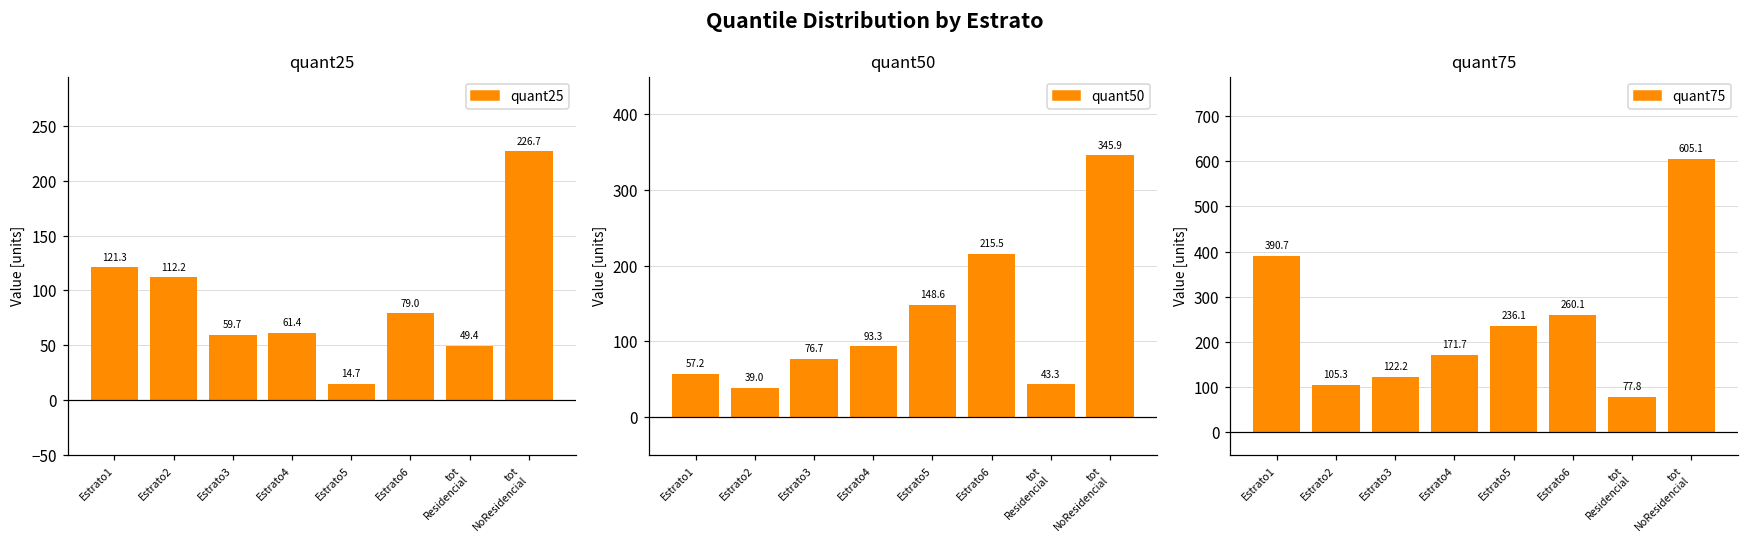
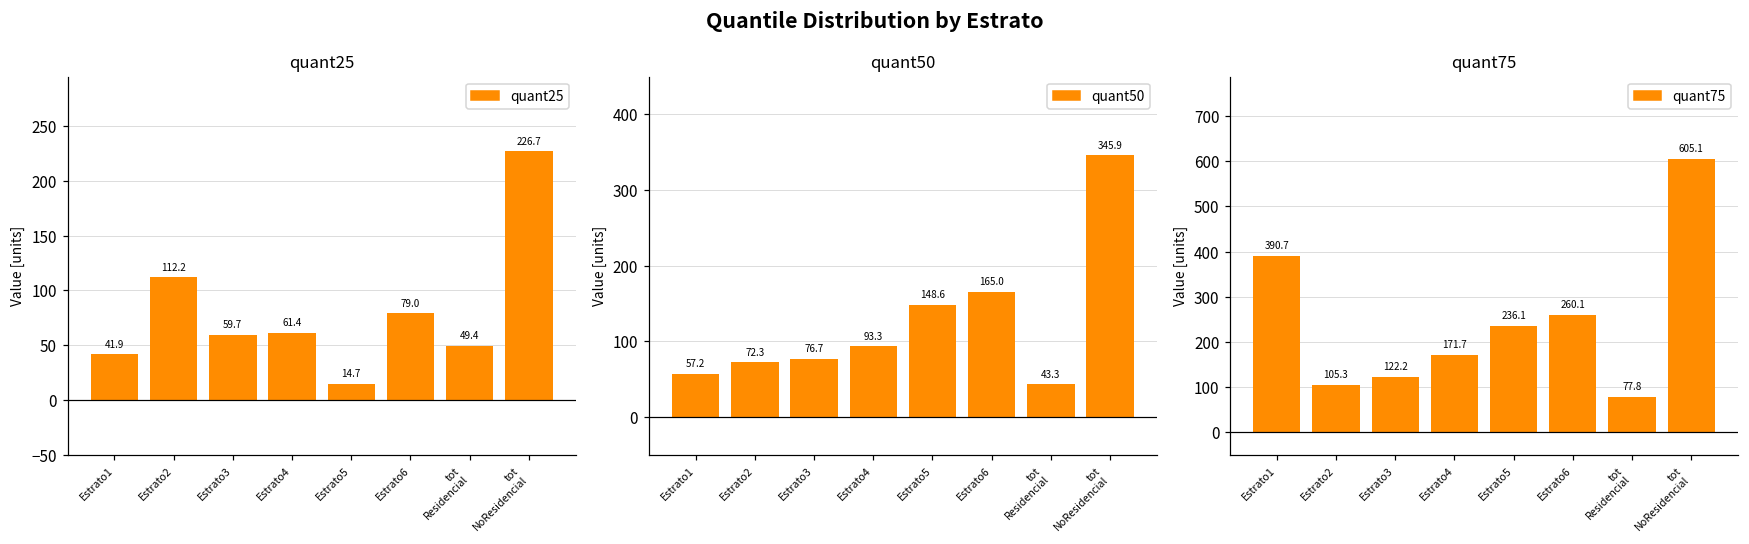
quant25, Estrato1: 121.3 -> 41.9
quant50, Estrato2: 39.0 -> 72.3
quant50, Estrato6: 215.5 -> 165.0
